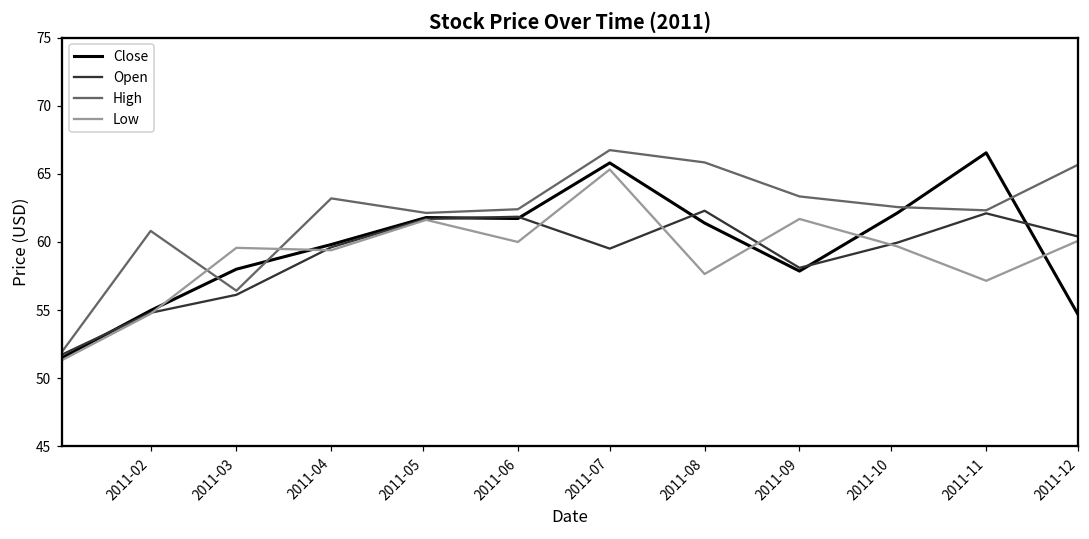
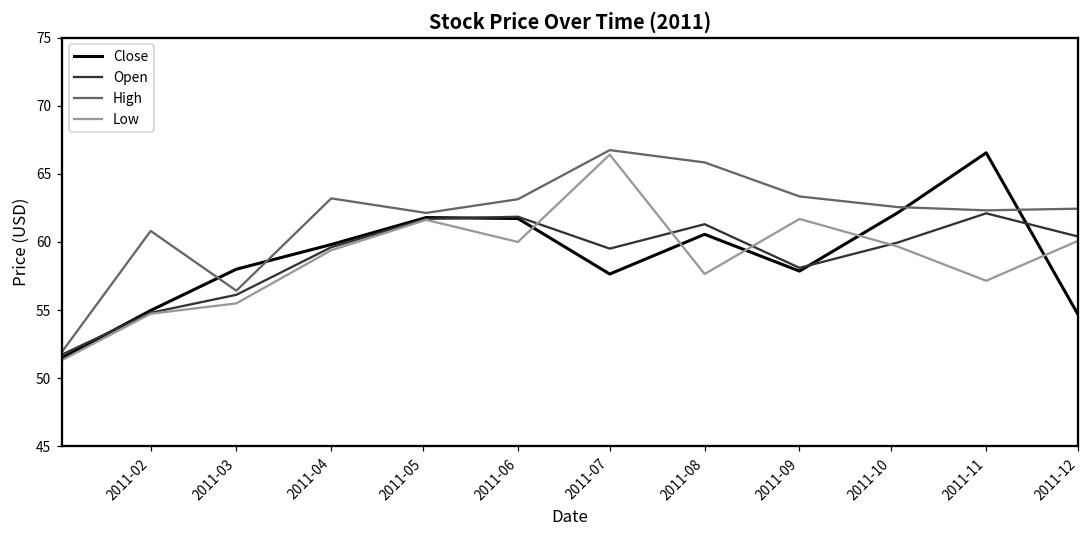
Low, 2011-03: 59.6 -> 55.5
High, 2011-06: 62.4 -> 63.1
Close, 2011-07: 65.8 -> 57.6
Low, 2011-07: 65.3 -> 66.4
Close, 2011-08: 61.4 -> 60.6
Open, 2011-08: 62.3 -> 61.3
High, 2011-12: 65.7 -> 62.4
